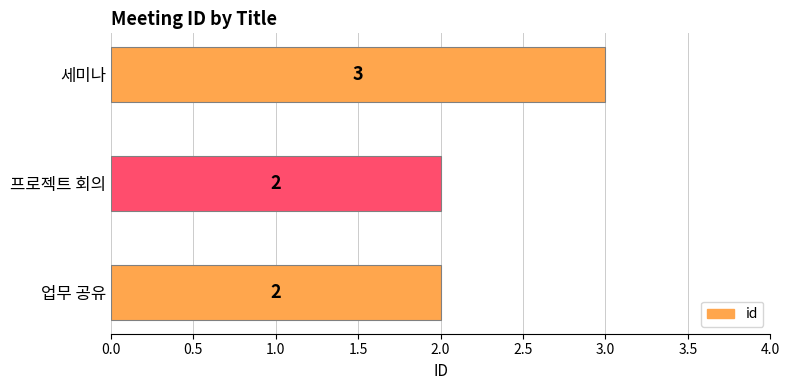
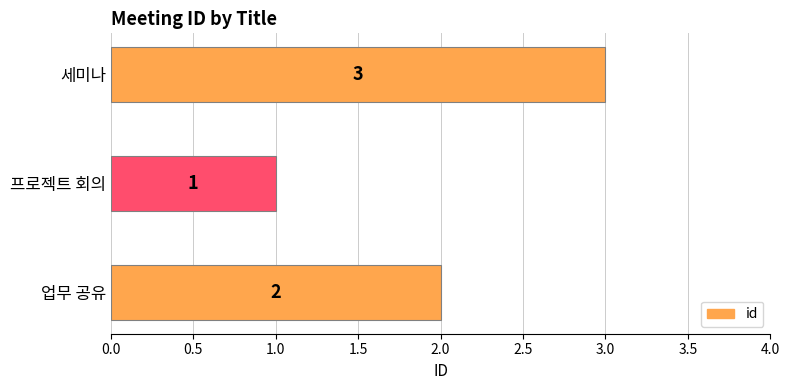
프로젝트 회의: 2 -> 1
